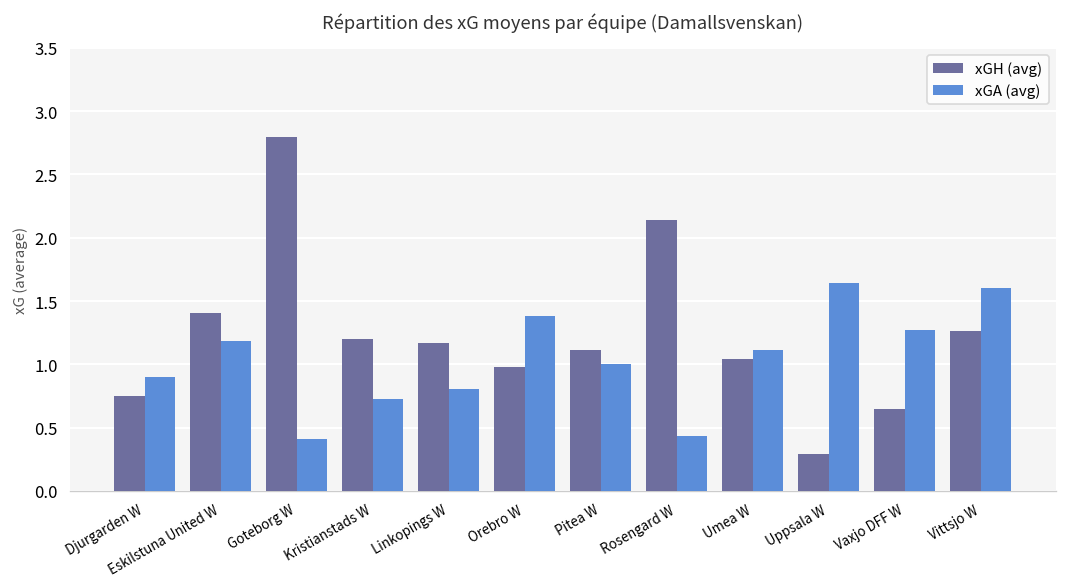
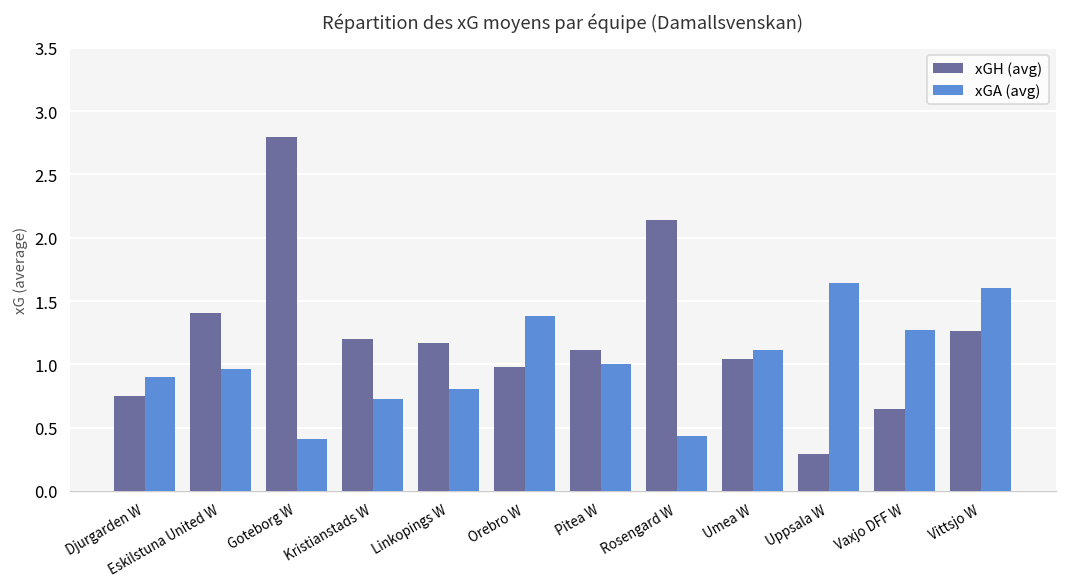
xGA (avg), Eskilstuna United W: 1.18 -> 0.96
